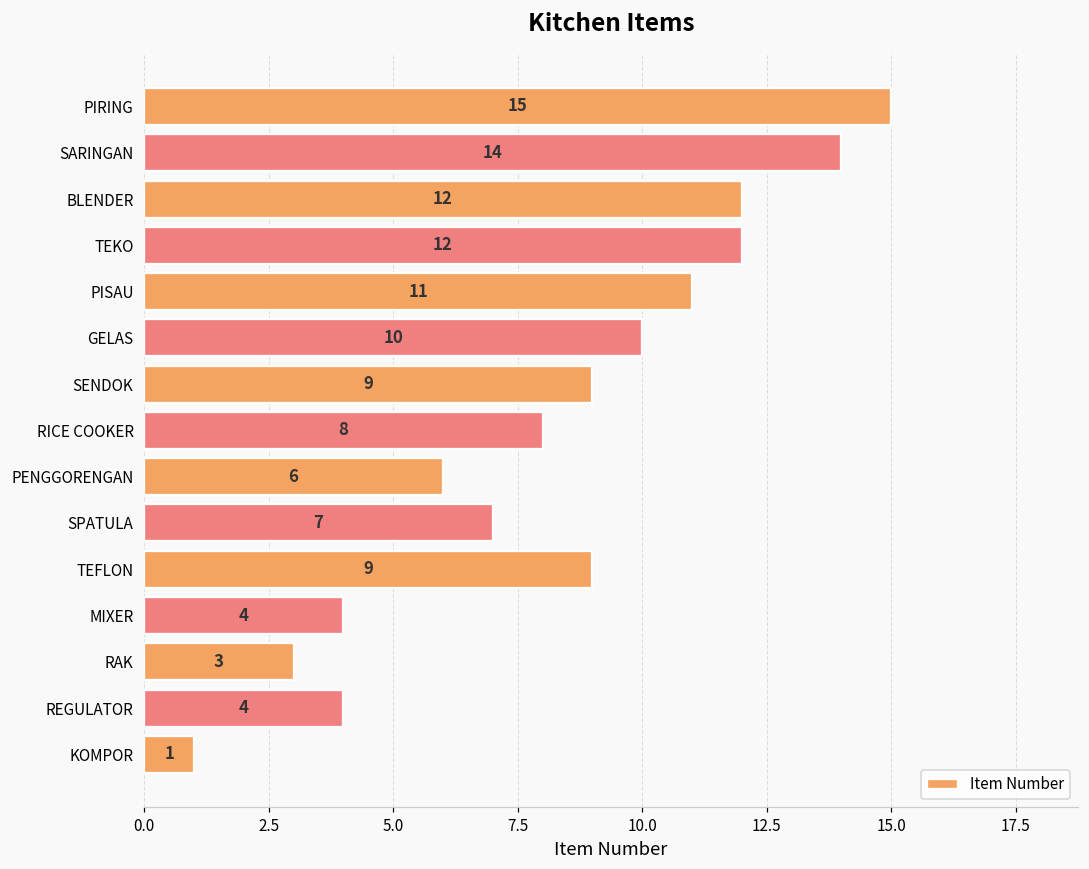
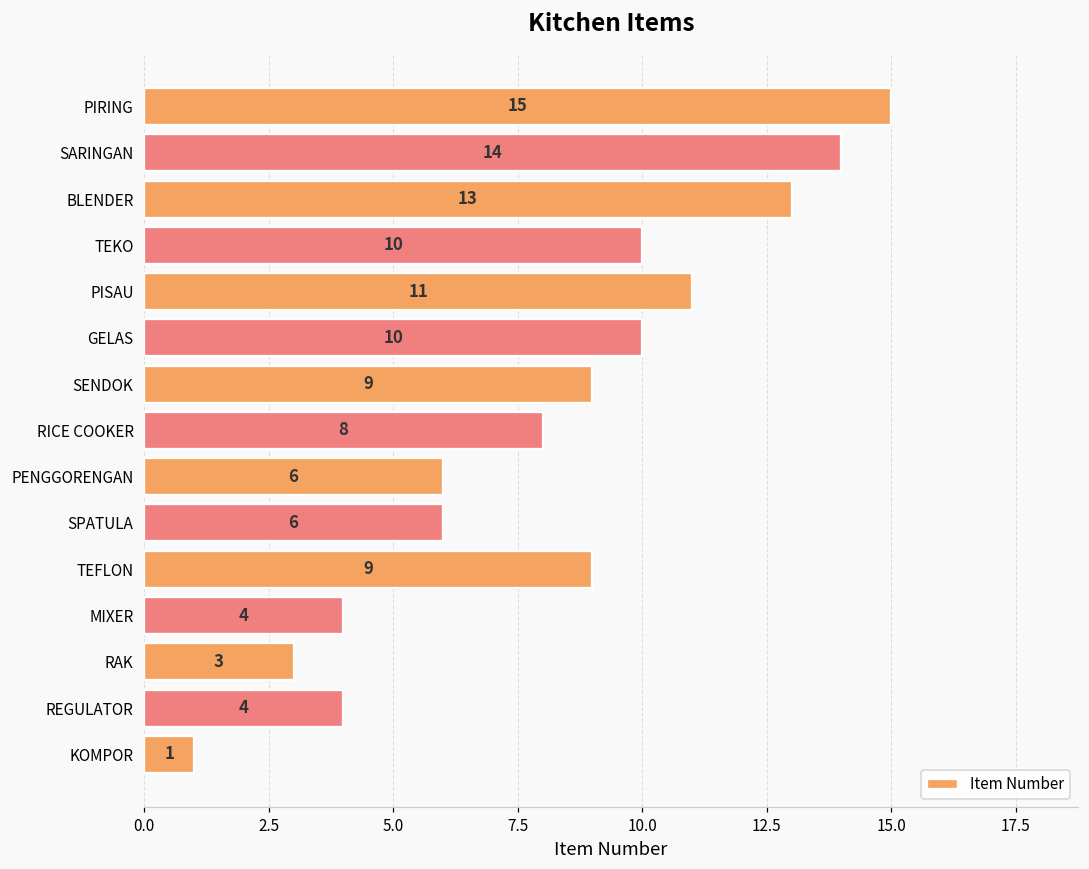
BLENDER: 12 -> 13
TEKO: 12 -> 10
SPATULA: 7 -> 6
